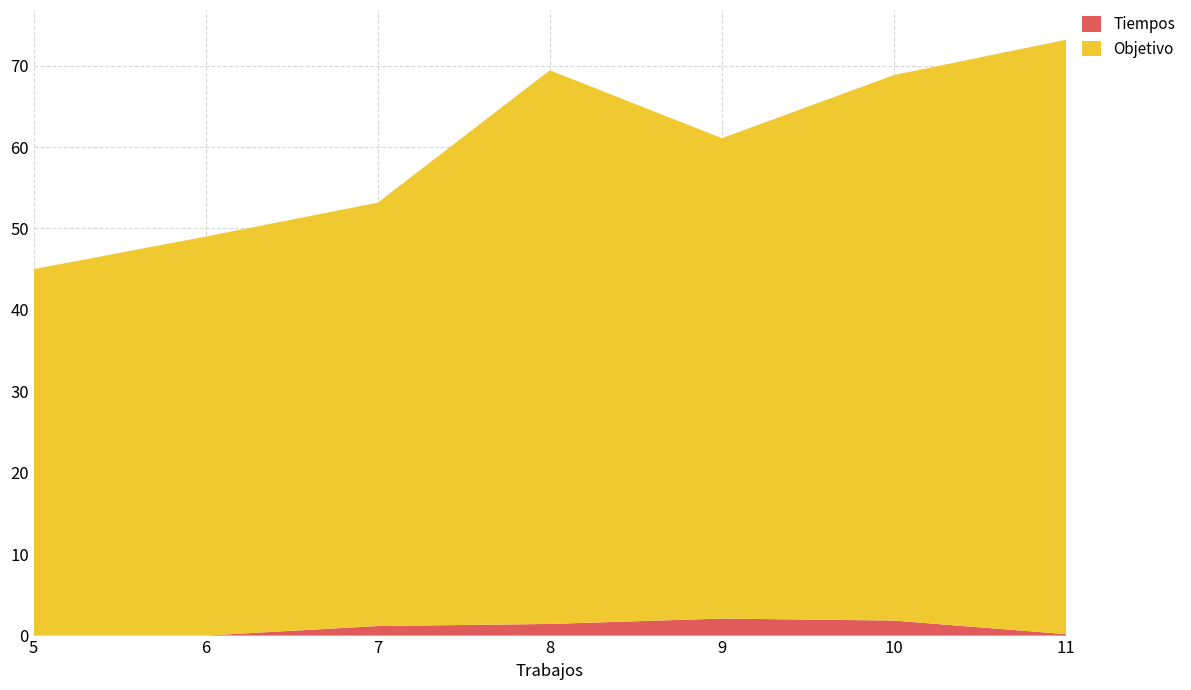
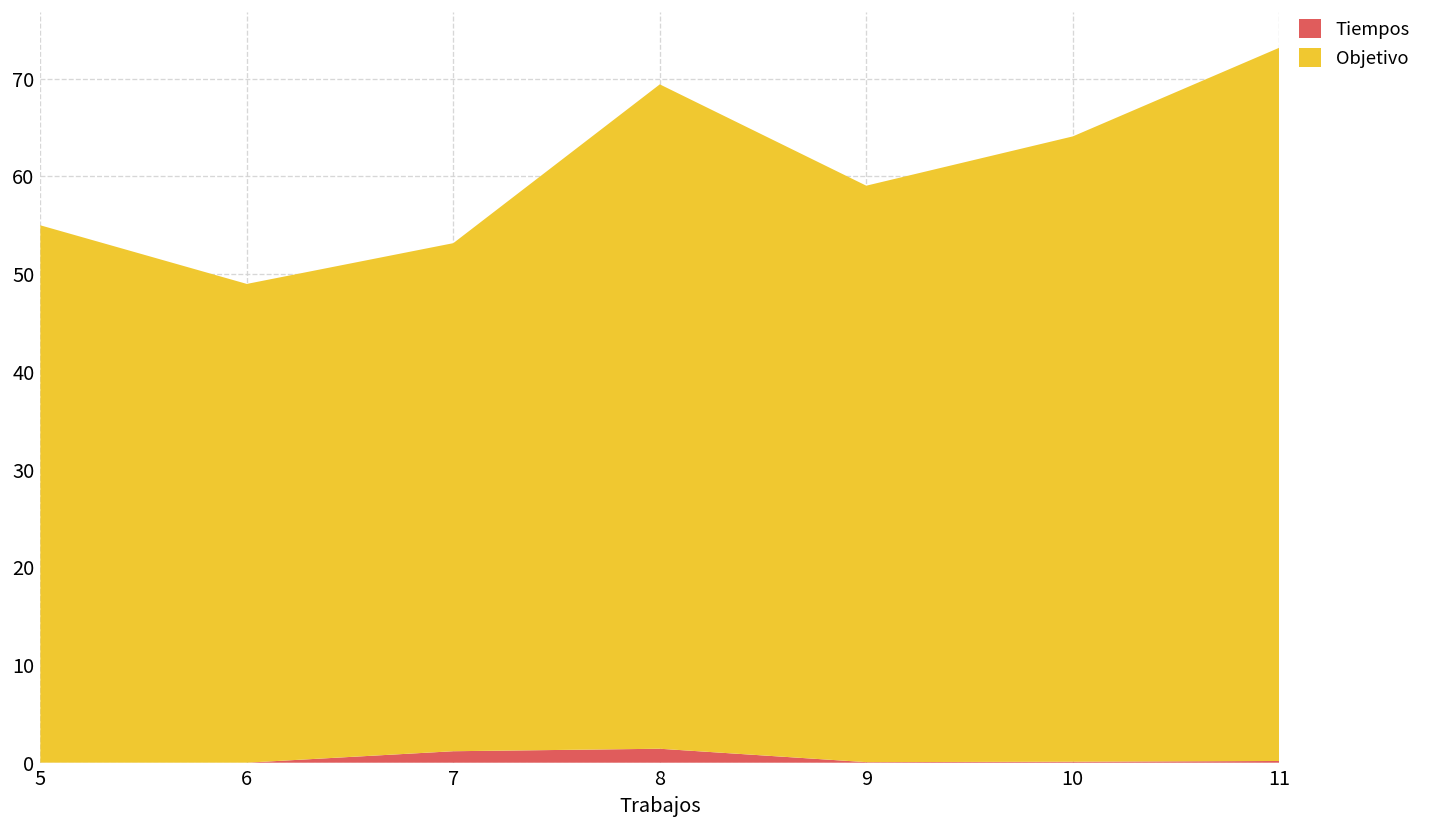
Objetivo, 5: 45 -> 55
Tiempos, 9: 2 -> 0
Tiempos, 10: 2 -> 0
Objetivo, 10: 67 -> 64
